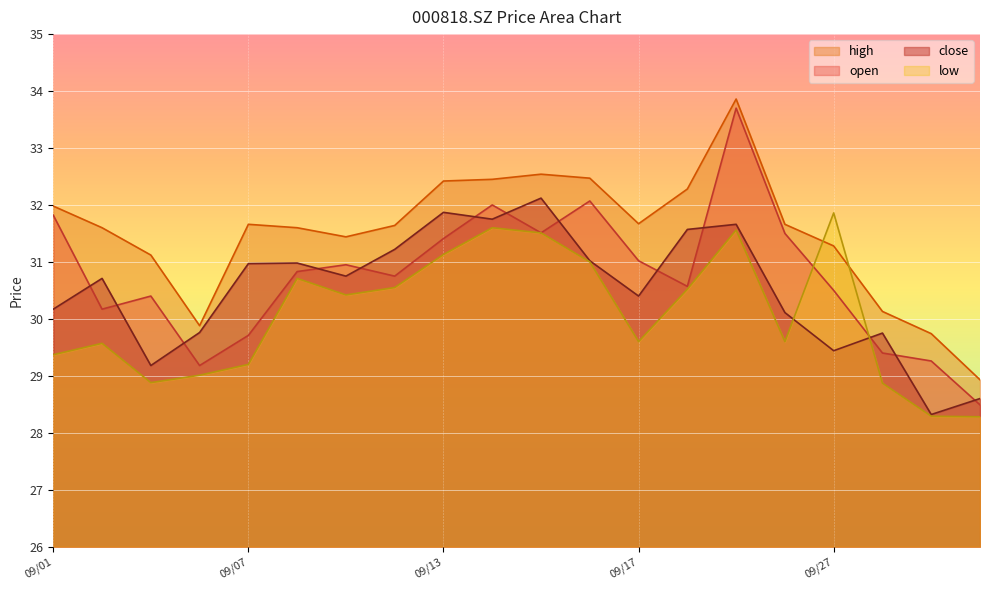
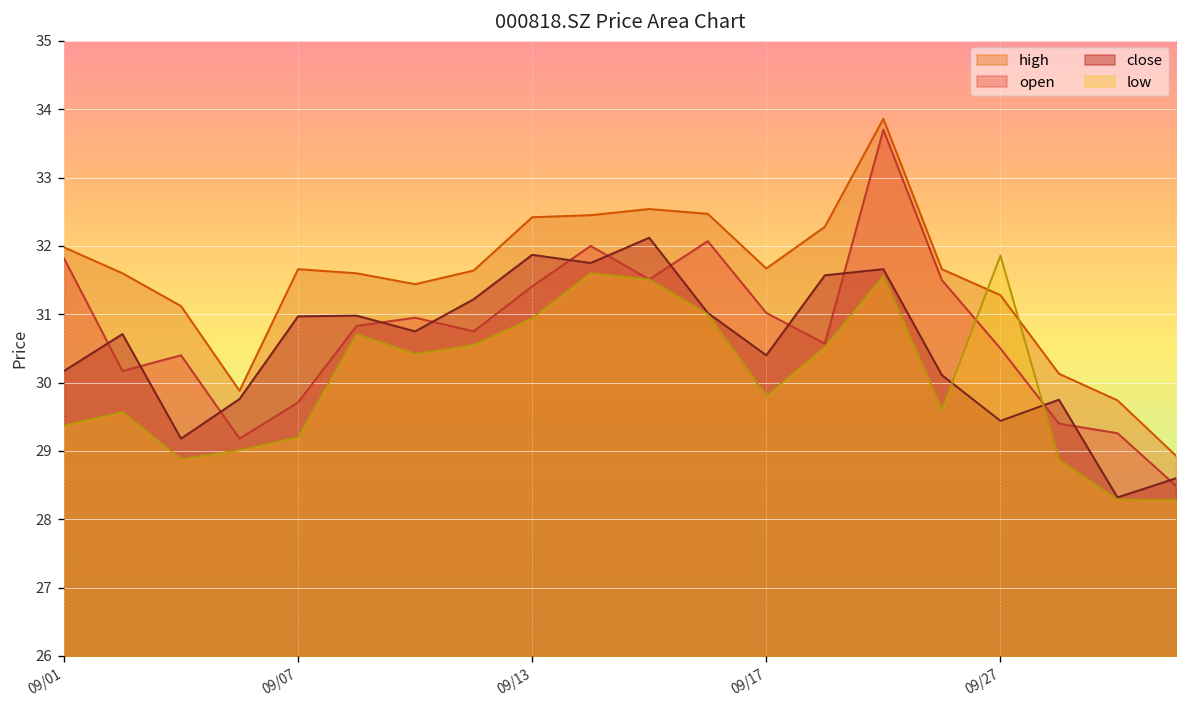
low, 09/13: 31.1 -> 30.9
low, 09/17: 29.6 -> 29.8
